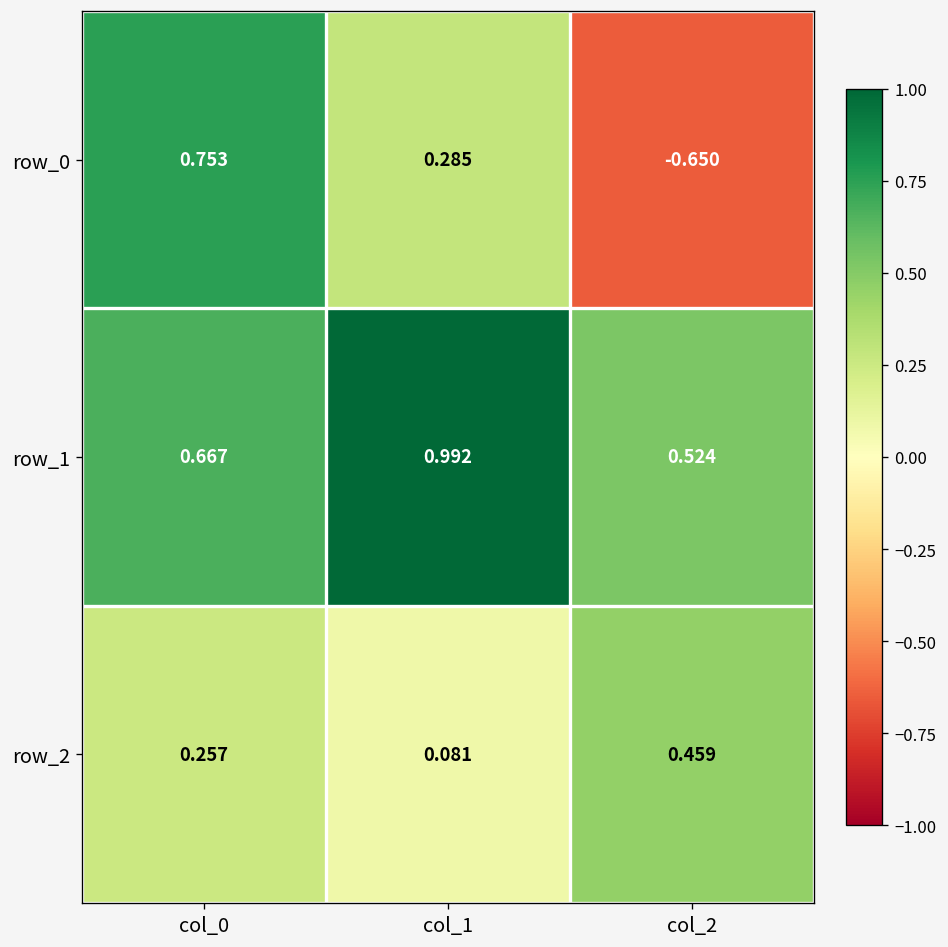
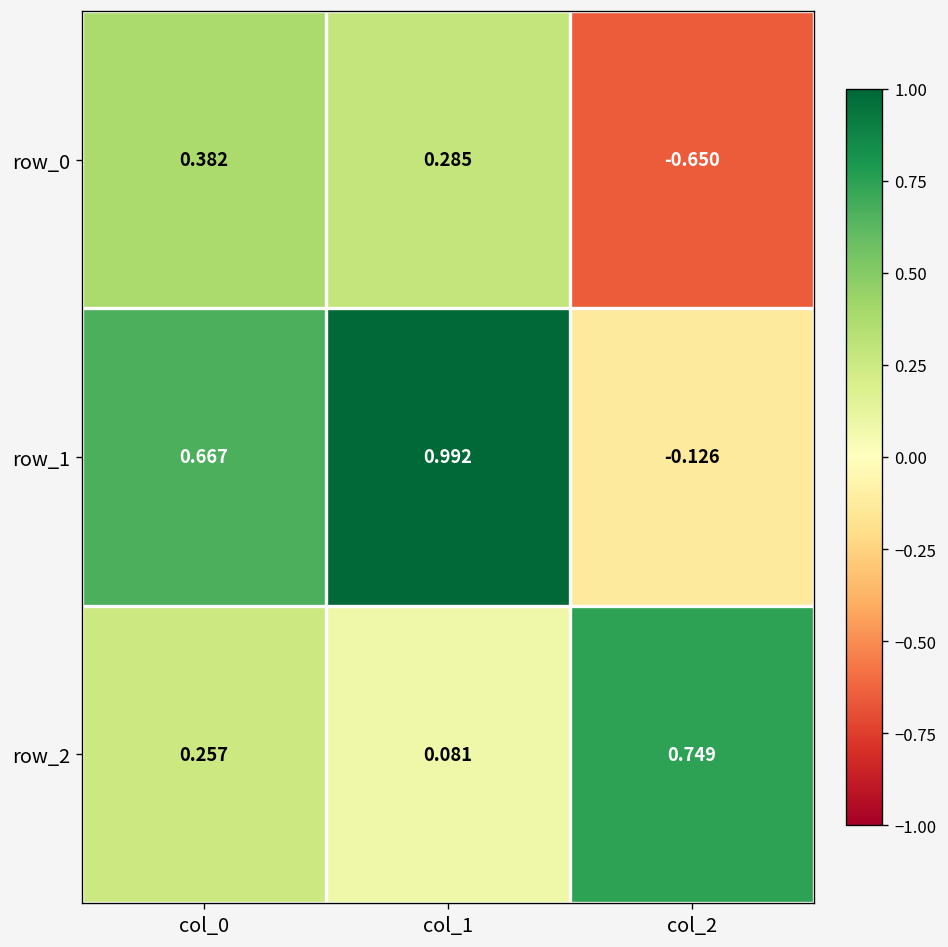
row_0, col_0: 0.753 -> 0.382
row_1, col_2: 0.524 -> -0.126
row_2, col_2: 0.459 -> 0.749
